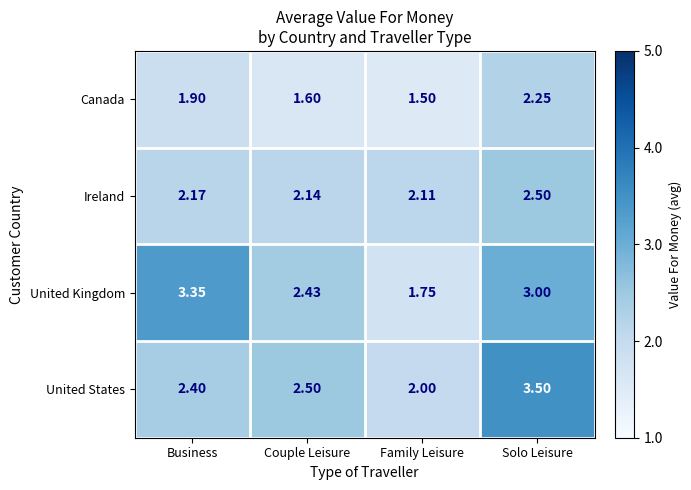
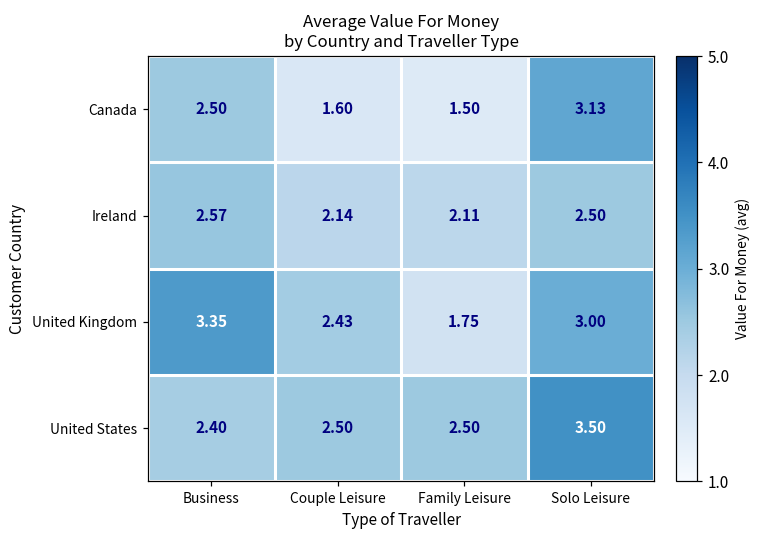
Canada, Business: 1.90 -> 2.50
Canada, Solo Leisure: 2.25 -> 3.13
Ireland, Business: 2.17 -> 2.57
United States, Family Leisure: 2.00 -> 2.50
